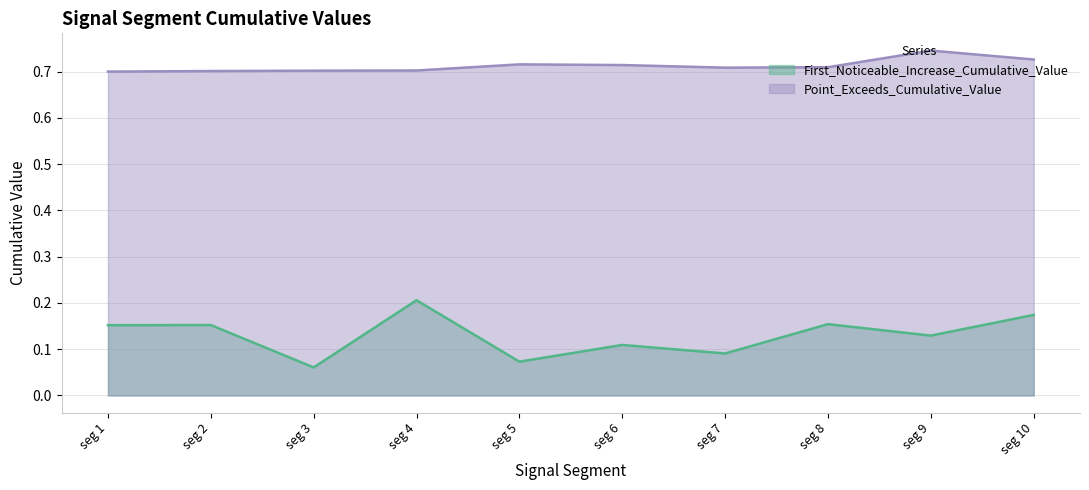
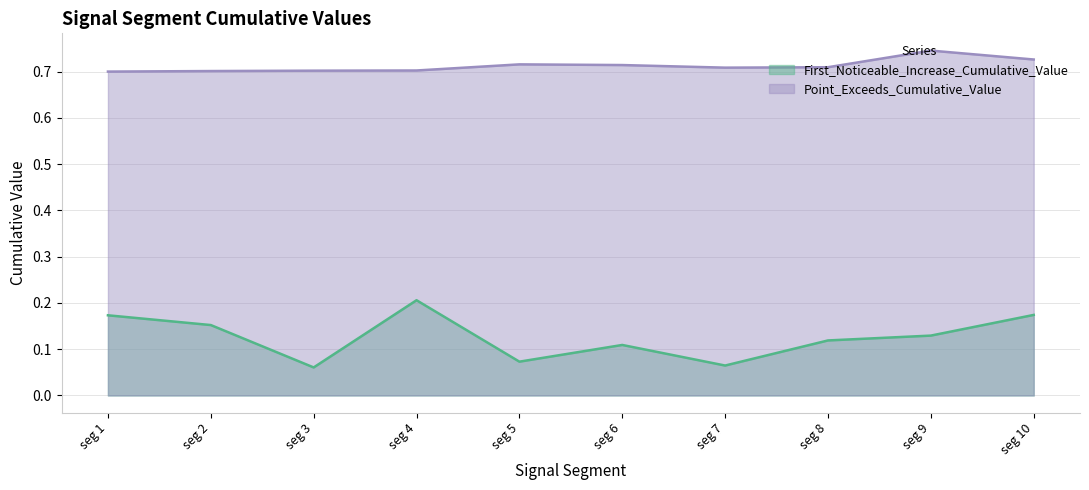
First_Noticeable_Increase_Cumulative_Value, seg 1: 0.15 -> 0.17
First_Noticeable_Increase_Cumulative_Value, seg 7: 0.09 -> 0.06
First_Noticeable_Increase_Cumulative_Value, seg 8: 0.15 -> 0.12
